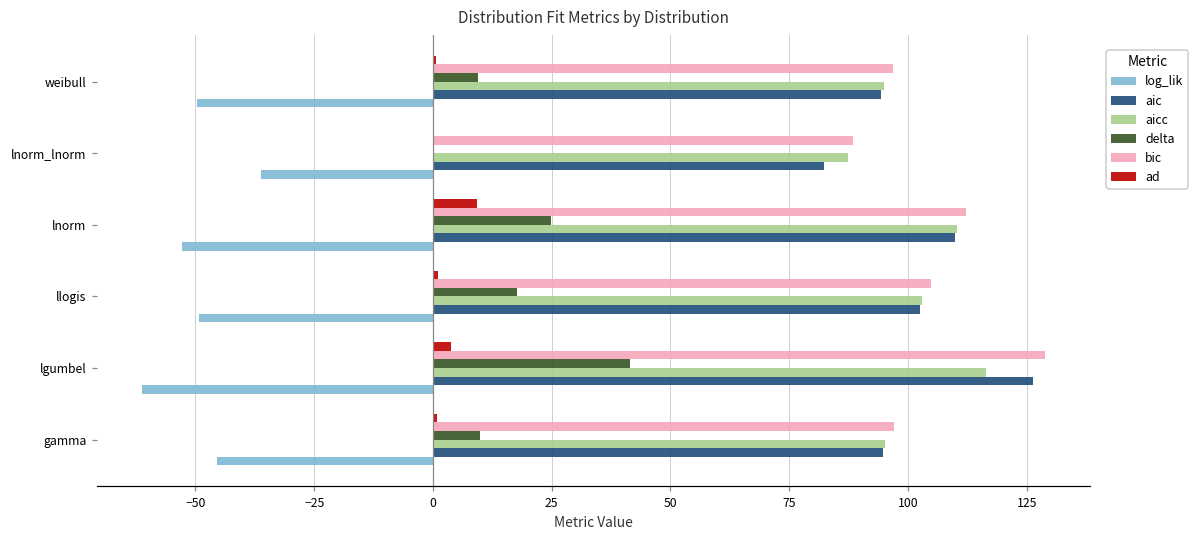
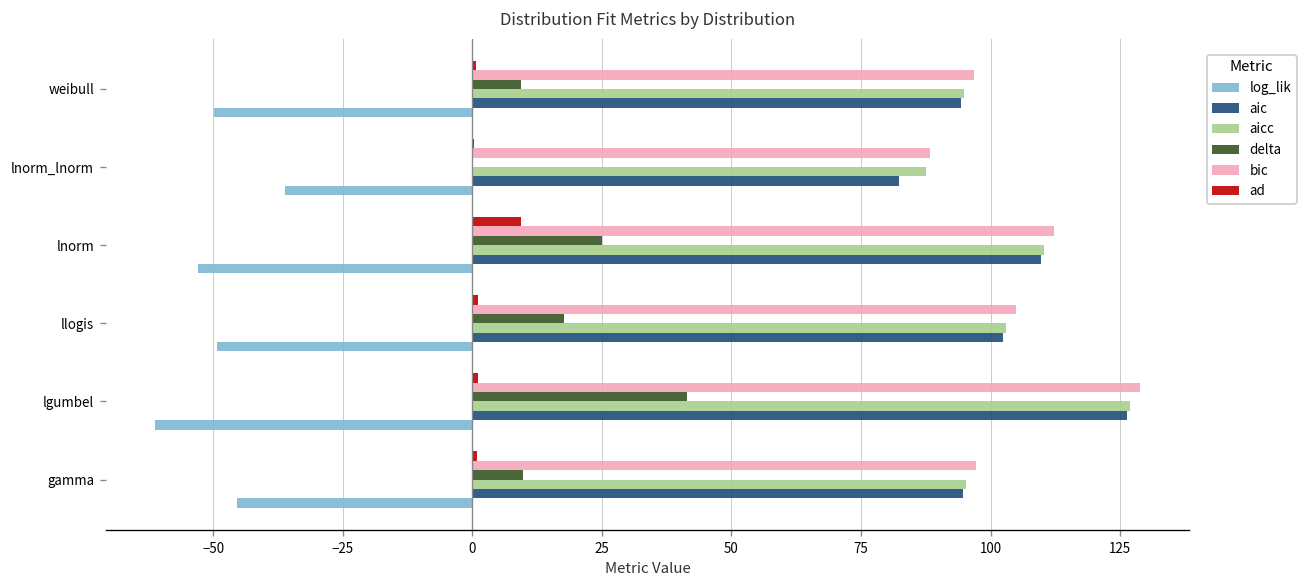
ad, lgumbel: 4 -> 1
aicc, lgumbel: 117 -> 127
